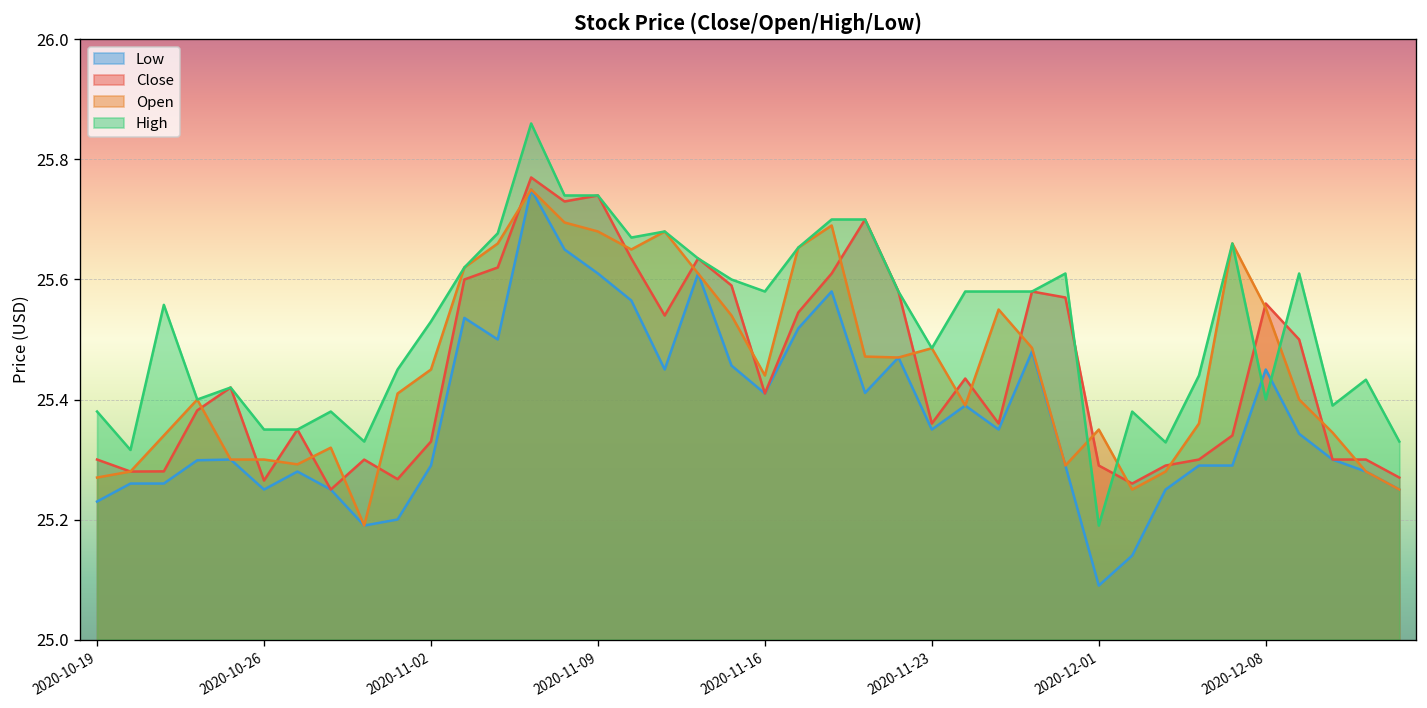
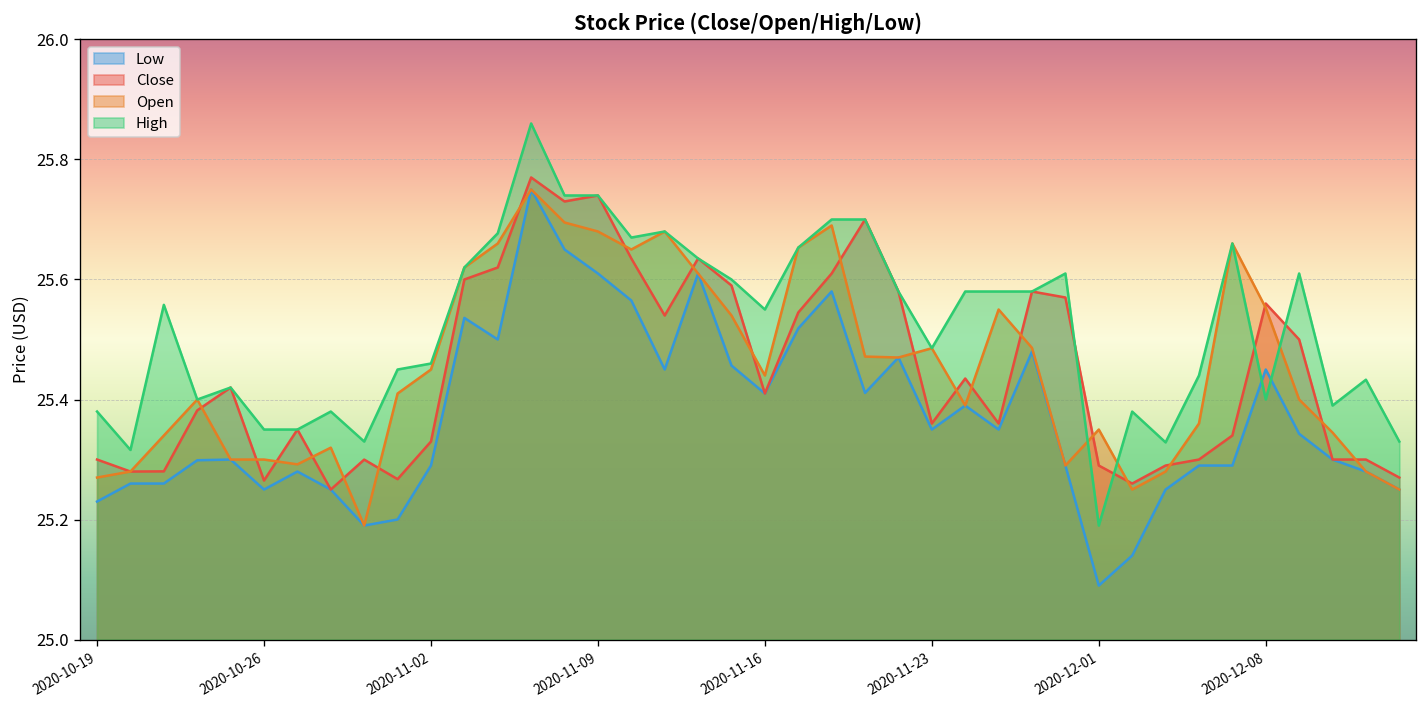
High, 2020-11-02: 25.53 -> 25.46
High, 2020-11-16: 25.58 -> 25.55
